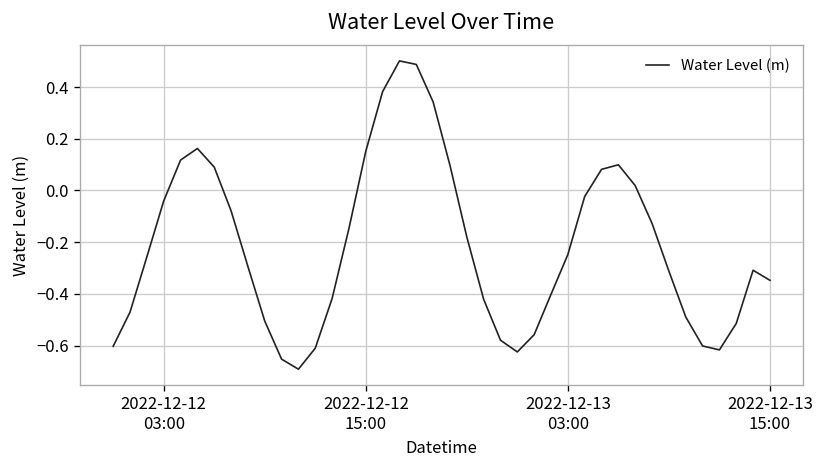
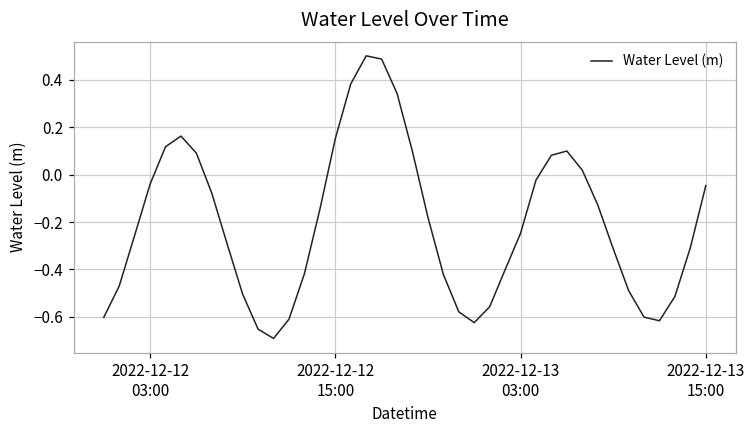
2022-12-13 15:00: -0.35 -> -0.05
